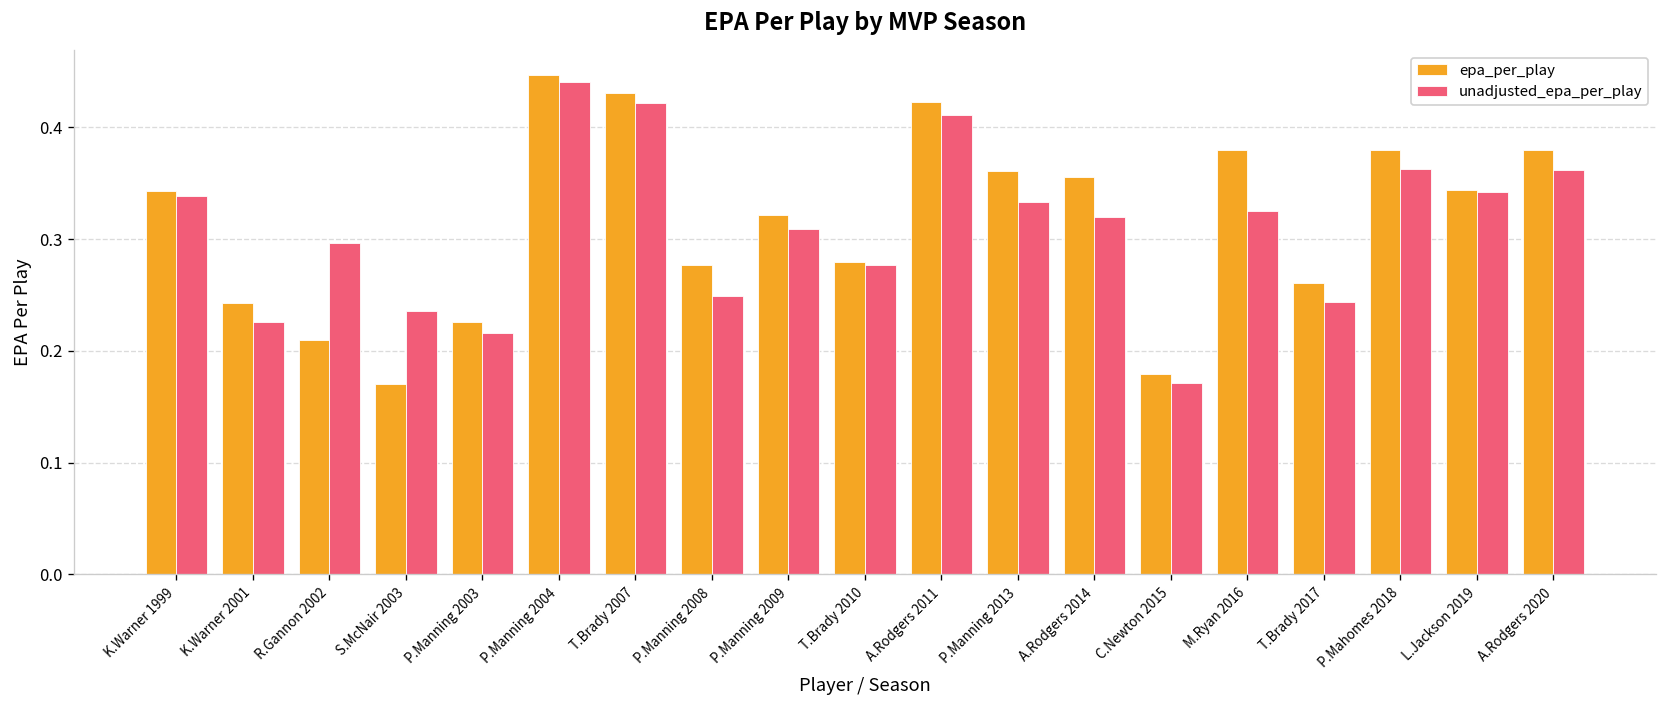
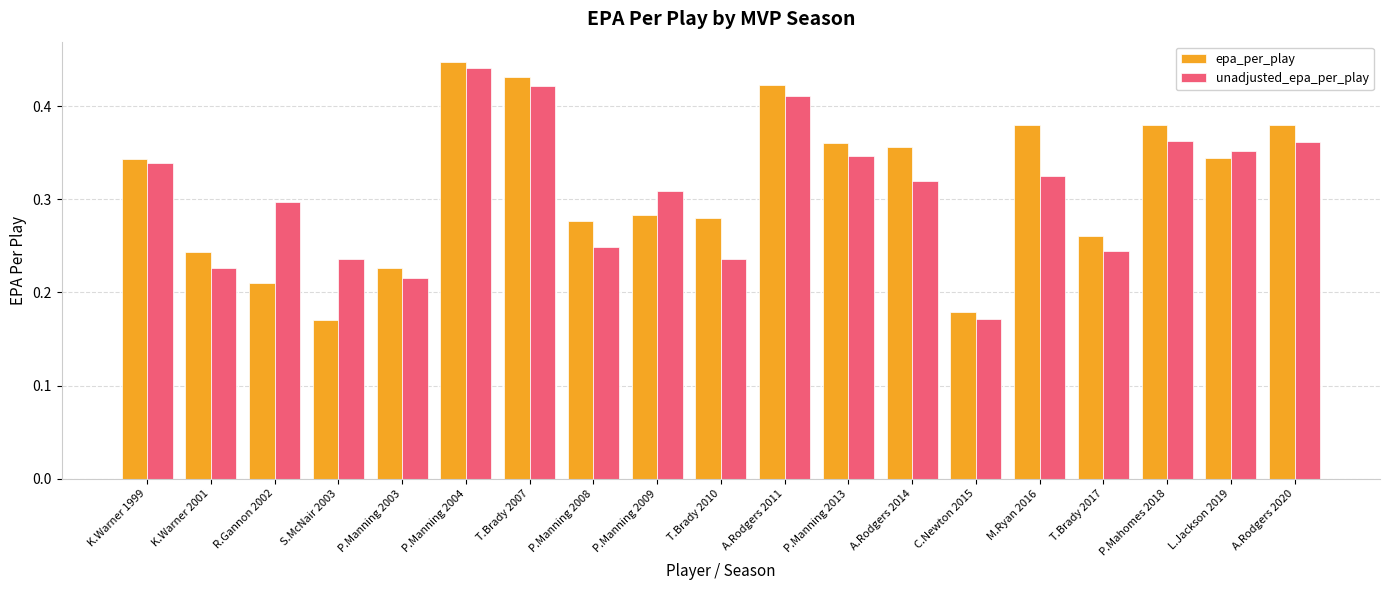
epa_per_play, P.Manning 2009: 0.32 -> 0.28
unadjusted_epa_per_play, T.Brady 2010: 0.28 -> 0.24
unadjusted_epa_per_play, P.Manning 2013: 0.33 -> 0.35
unadjusted_epa_per_play, L.Jackson 2019: 0.34 -> 0.35
